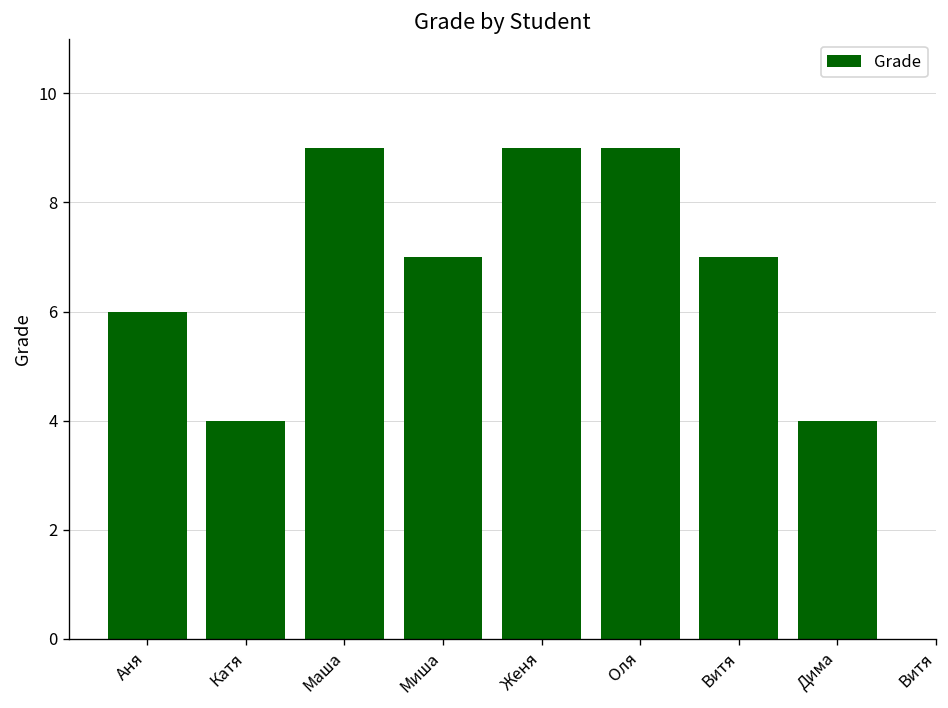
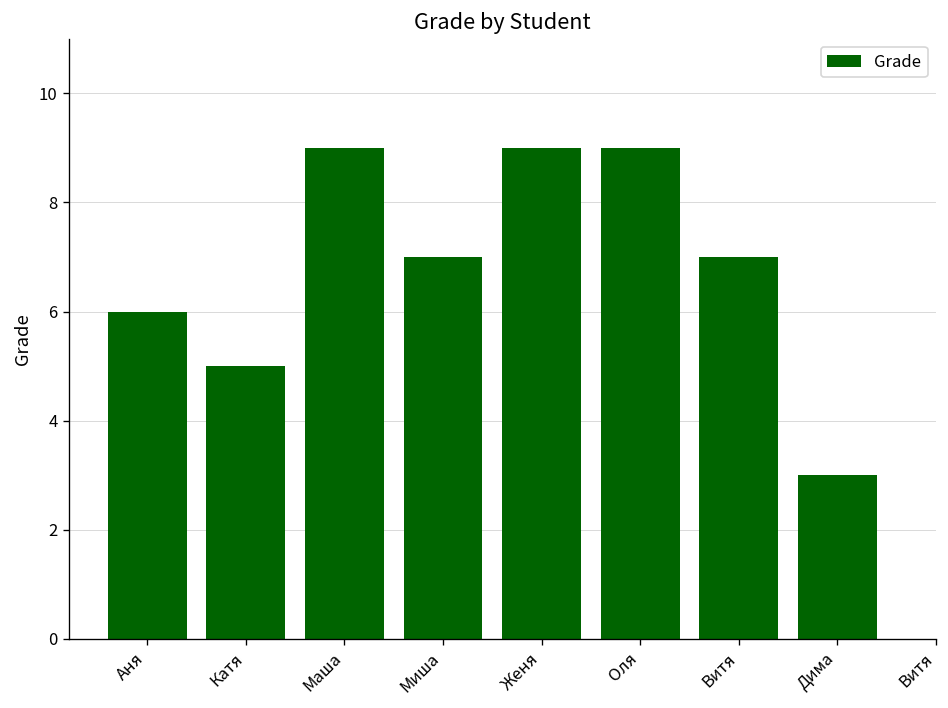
Катя: 4 -> 5
Дима: 4 -> 3
